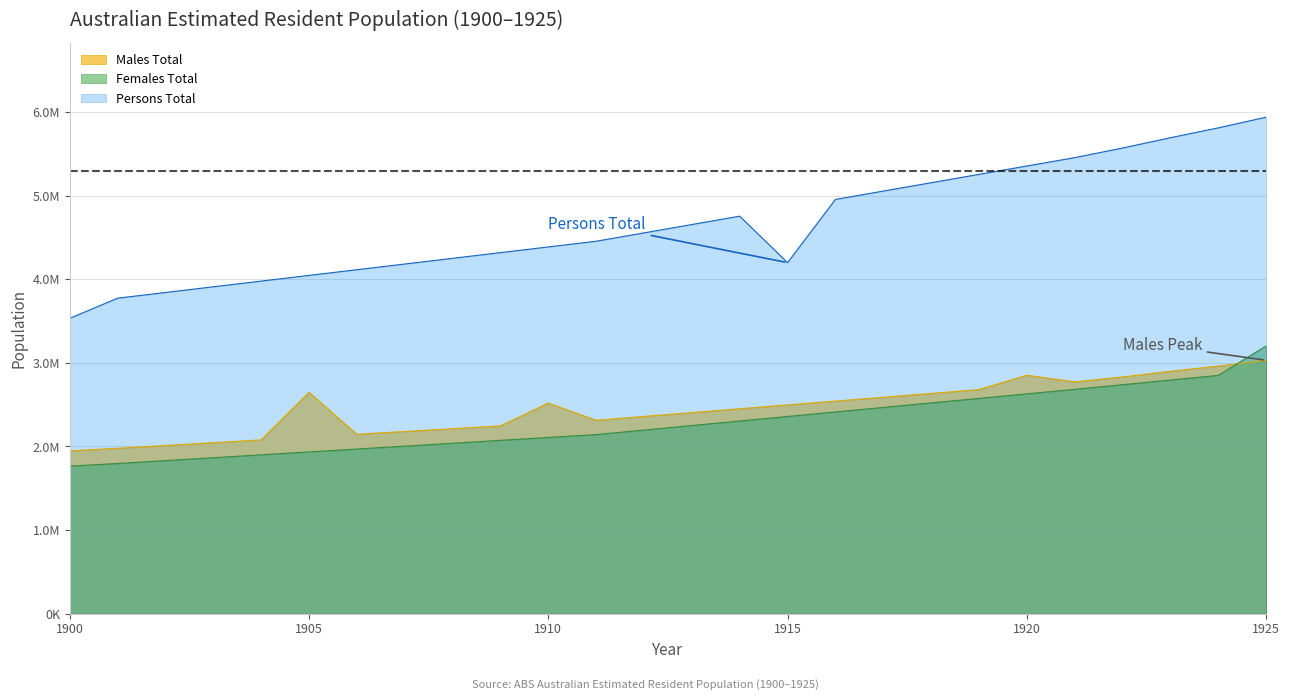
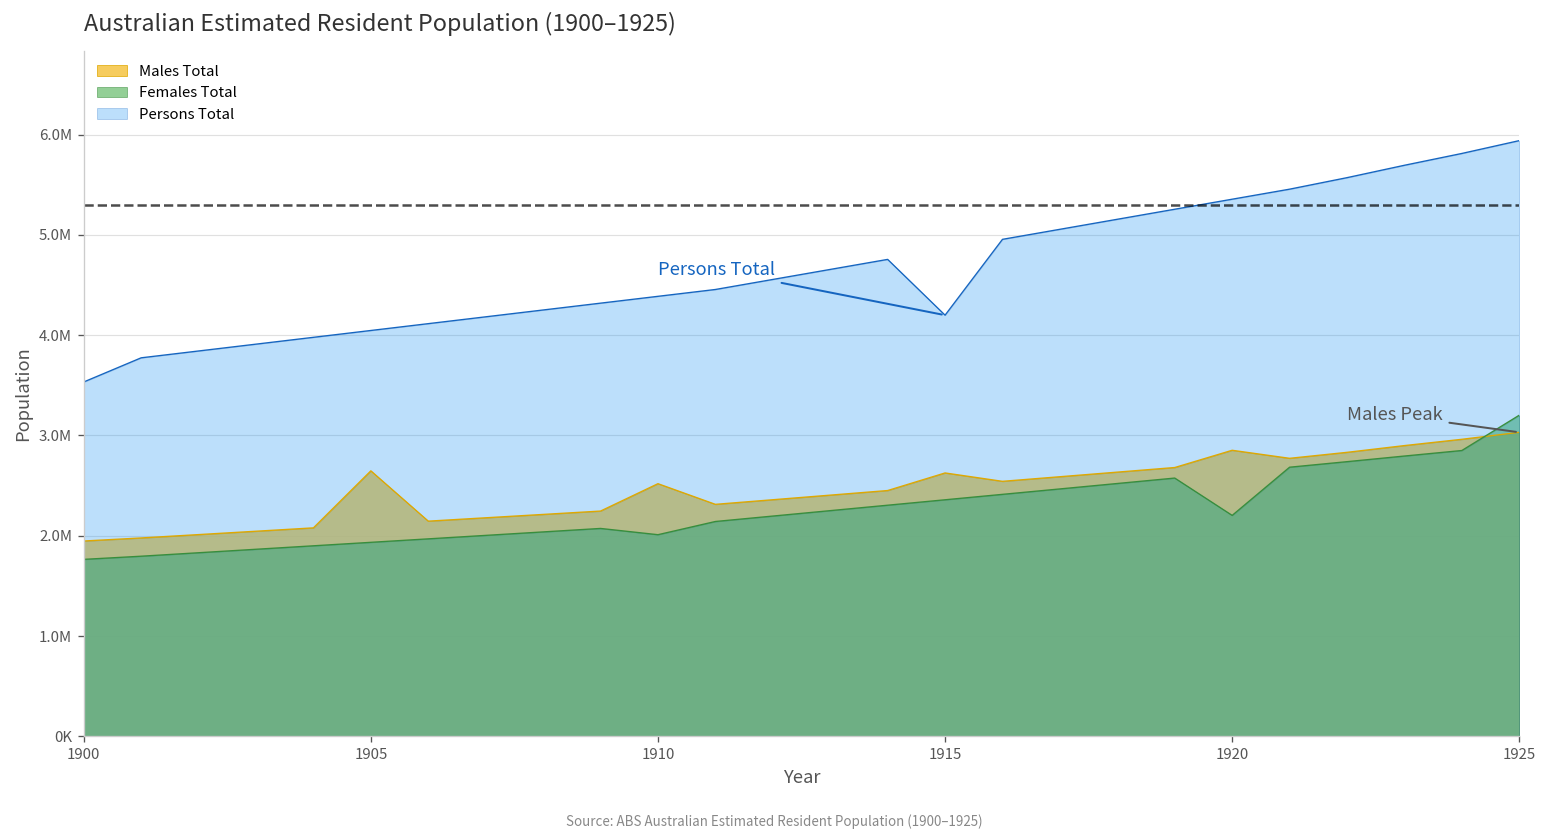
Females Total, 1910: 2100000 -> 2000000
Males Total, 1915: 2500000 -> 2600000
Females Total, 1920: 2600000 -> 2200000
